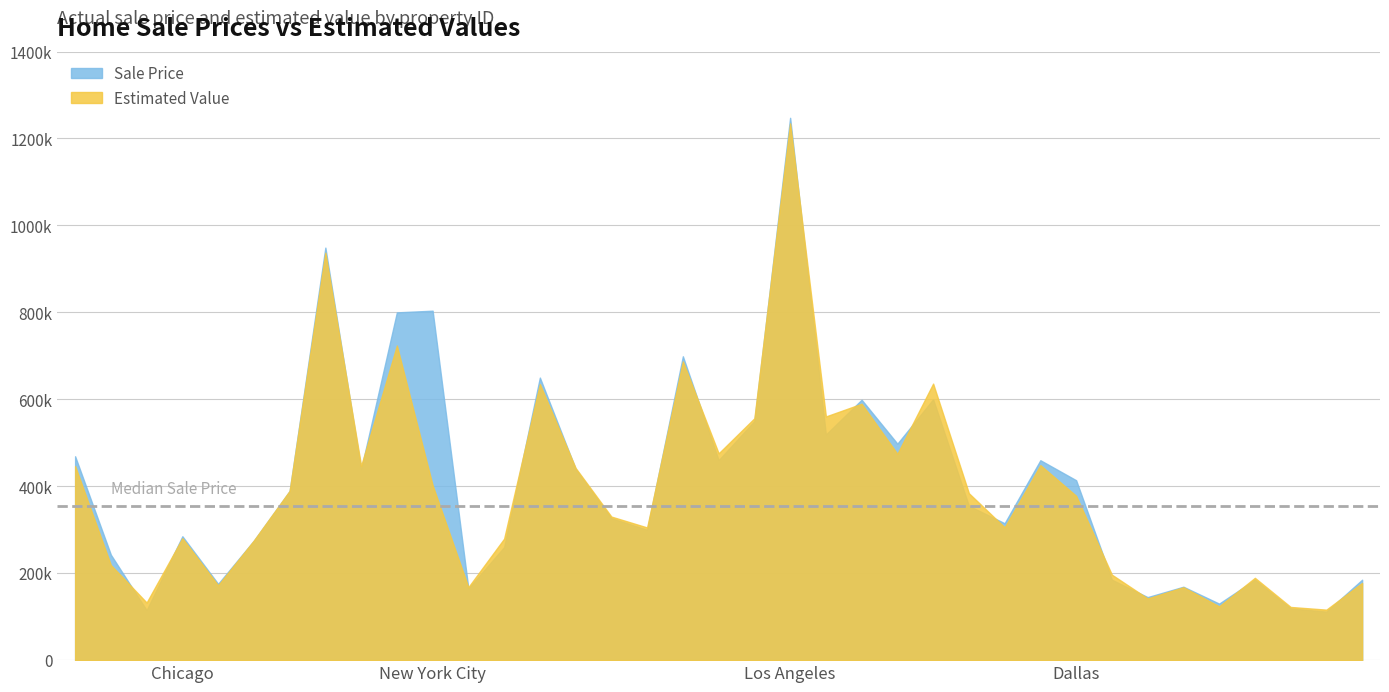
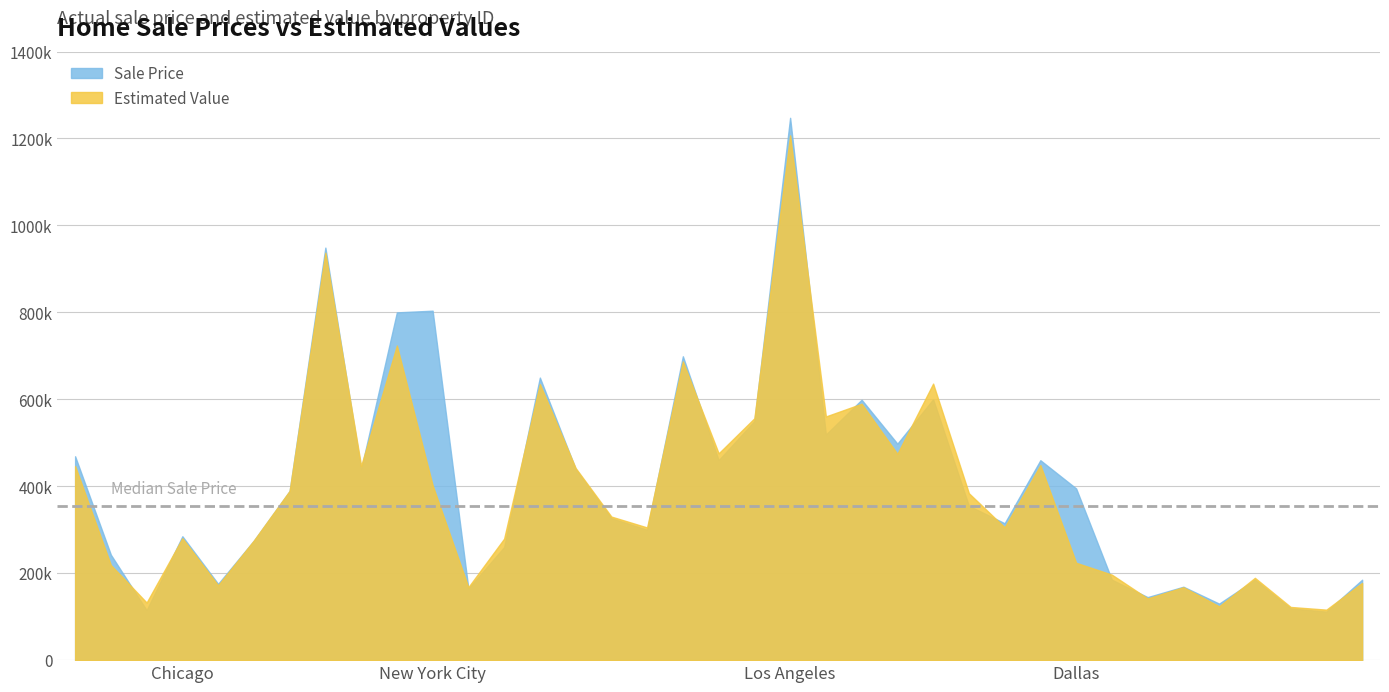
Estimated Value, Los Angeles: 1230000 -> 1210000
Sale Price, Dallas: 410000 -> 400000
Estimated Value, Dallas: 380000 -> 220000
